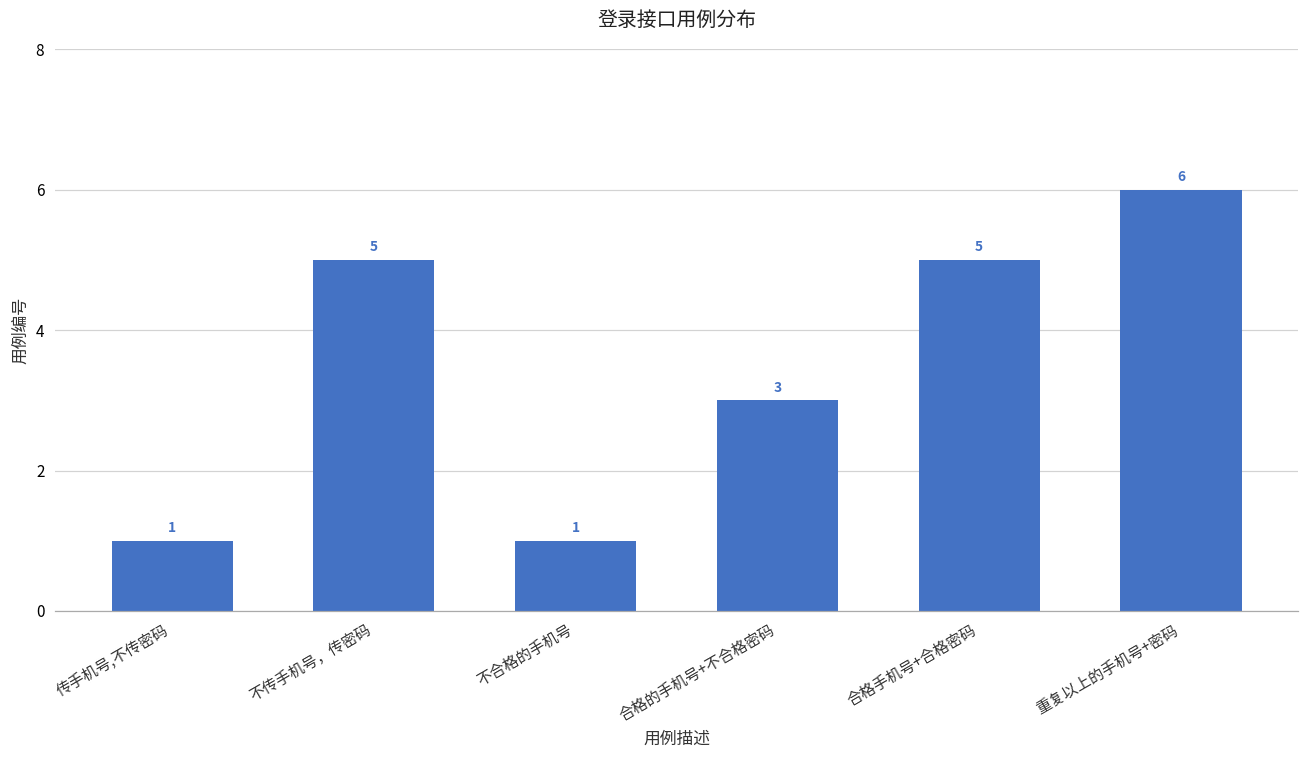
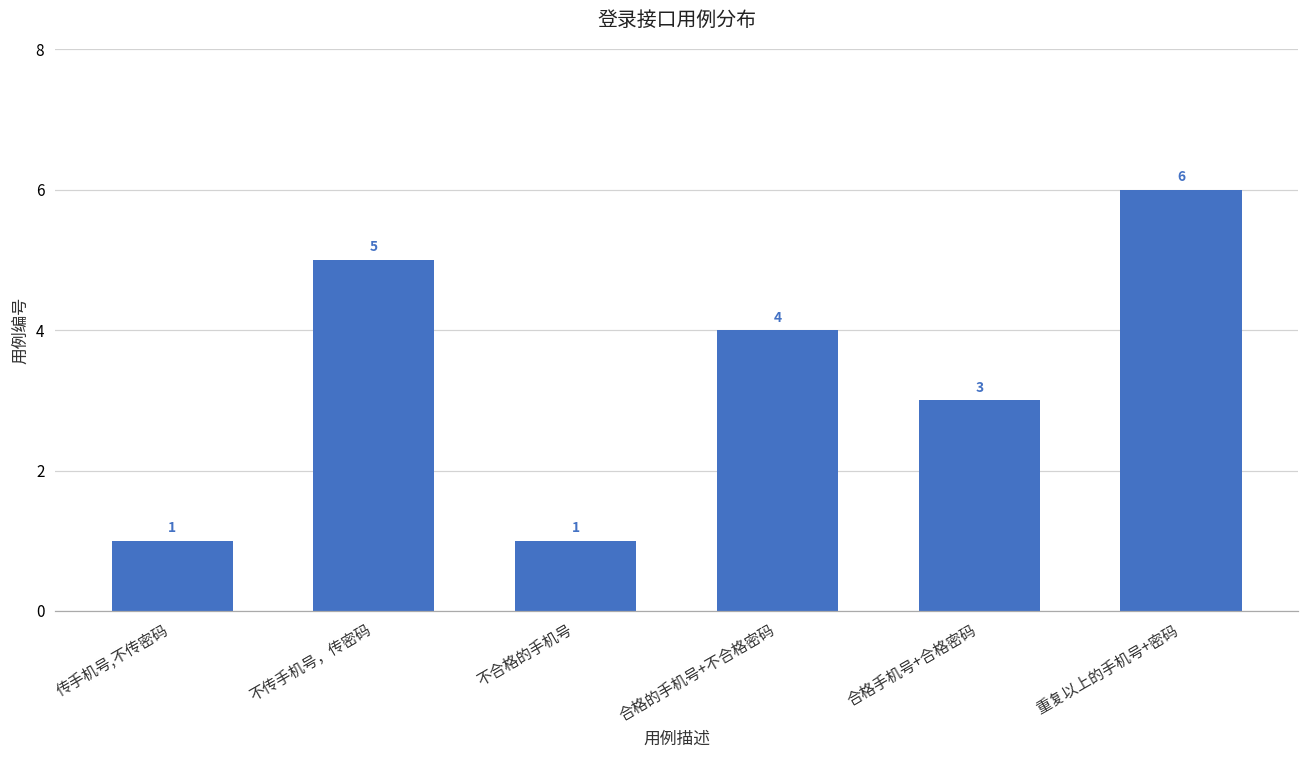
合格的手机号+不合格密码: 3 -> 4
合格手机号+合格密码: 5 -> 3
